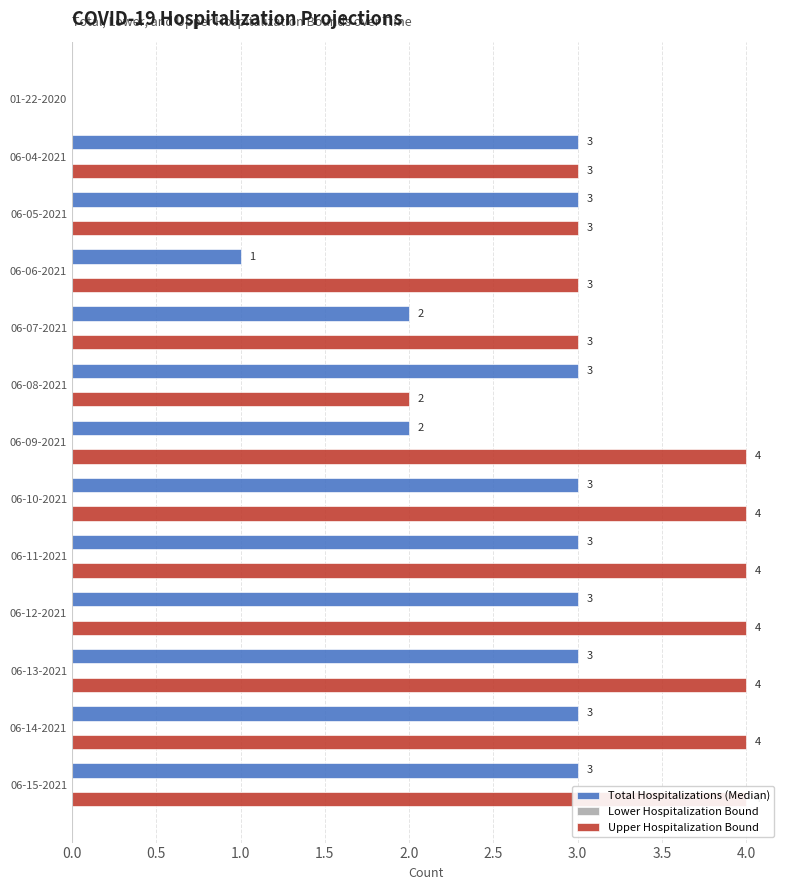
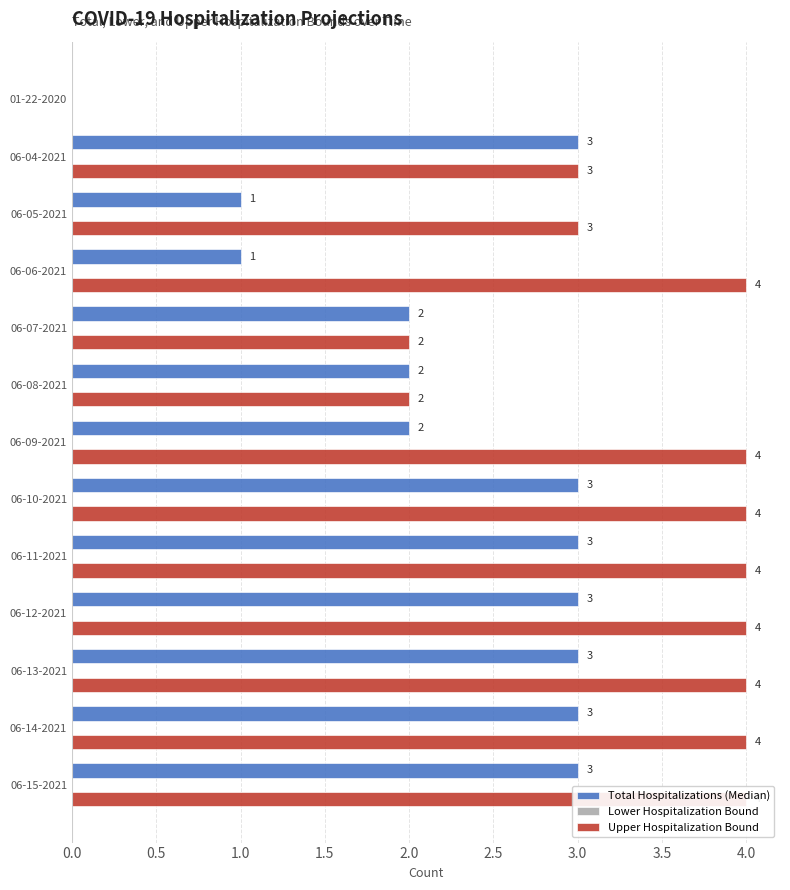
Total Hospitalizations (Median), 06-05-2021: 3 -> 1
Upper Hospitalization Bound, 06-06-2021: 3 -> 4
Upper Hospitalization Bound, 06-07-2021: 3 -> 2
Total Hospitalizations (Median), 06-08-2021: 3 -> 2
